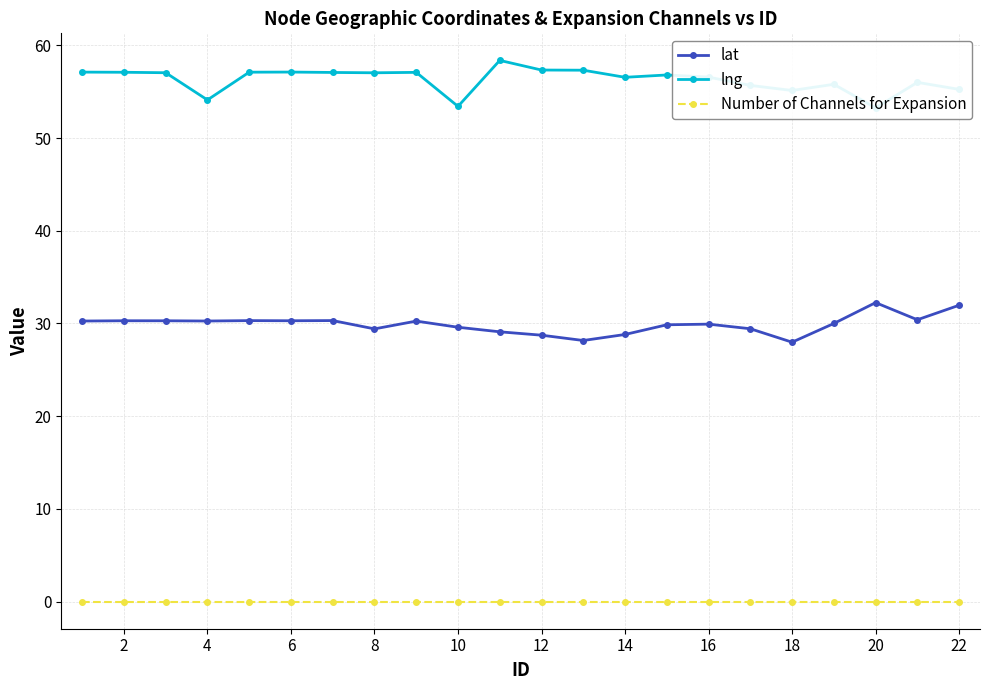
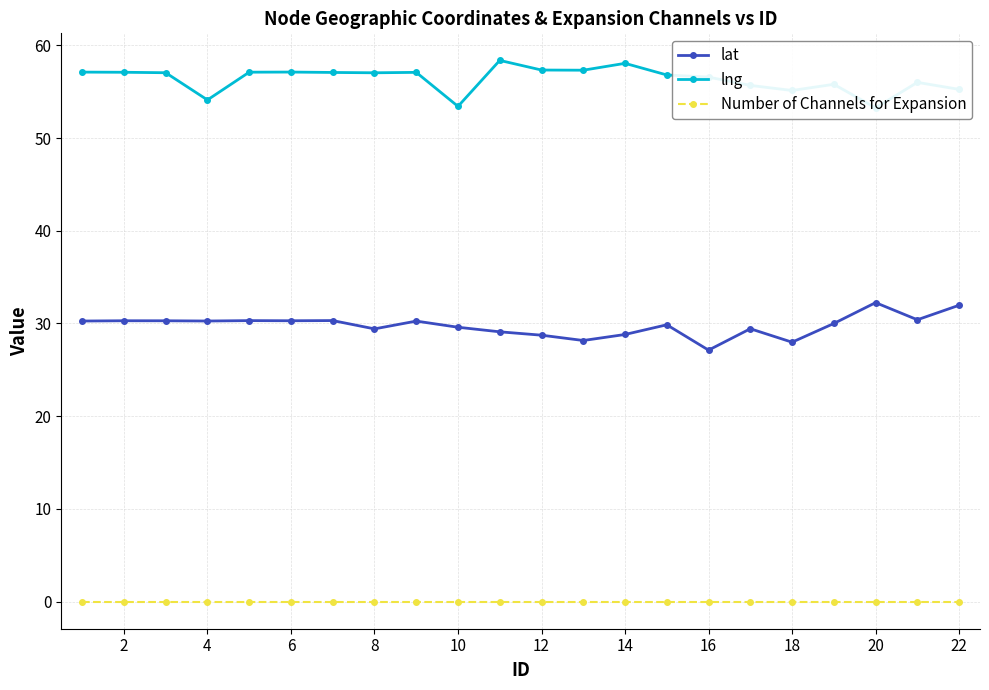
lng, 14: 57 -> 58
lat, 16: 30 -> 27
